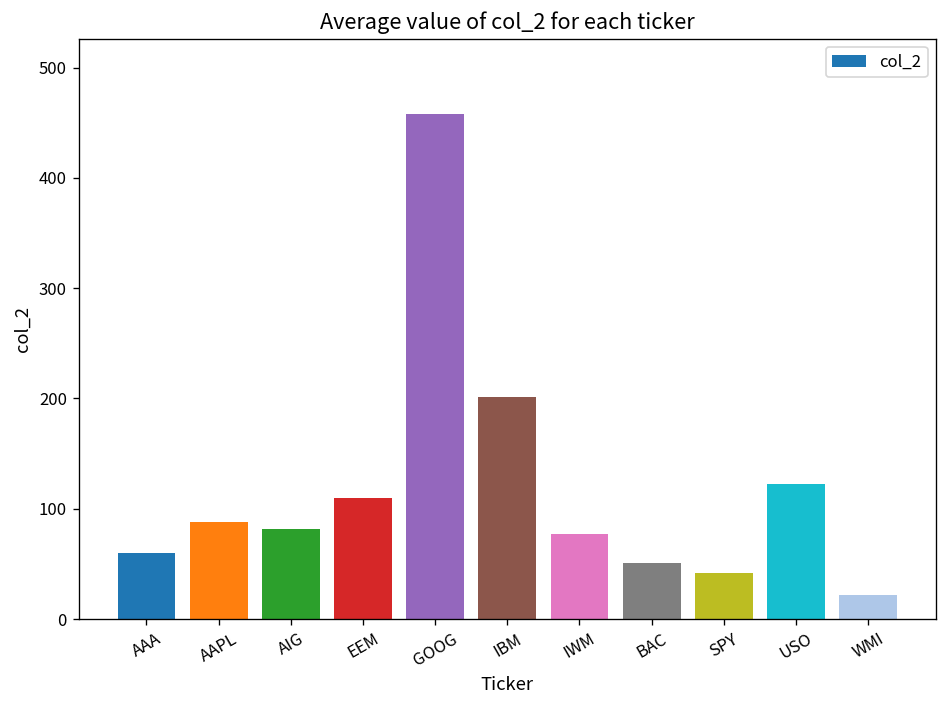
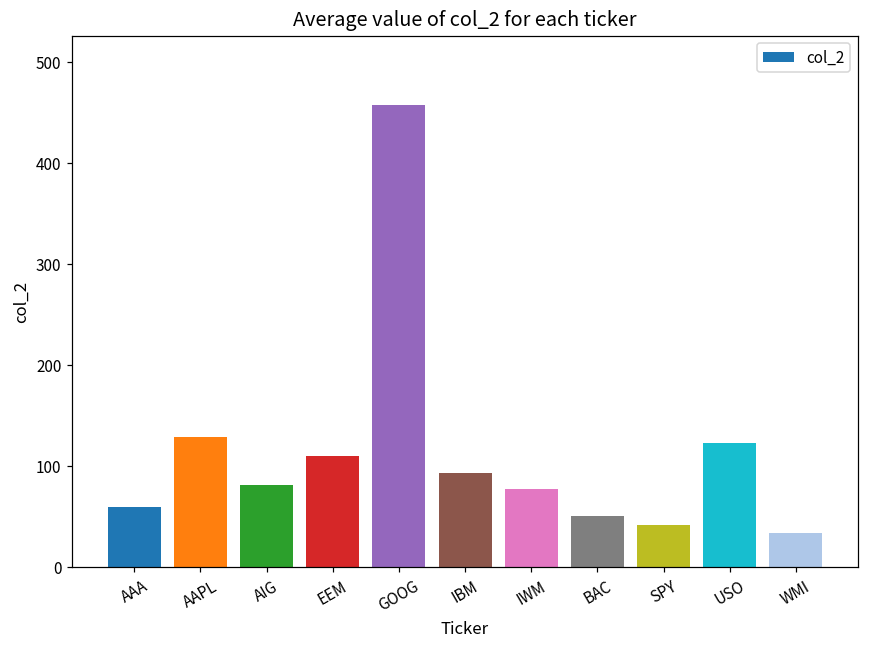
AAPL: 90 -> 130
IBM: 200 -> 90
WMI: 20 -> 30
